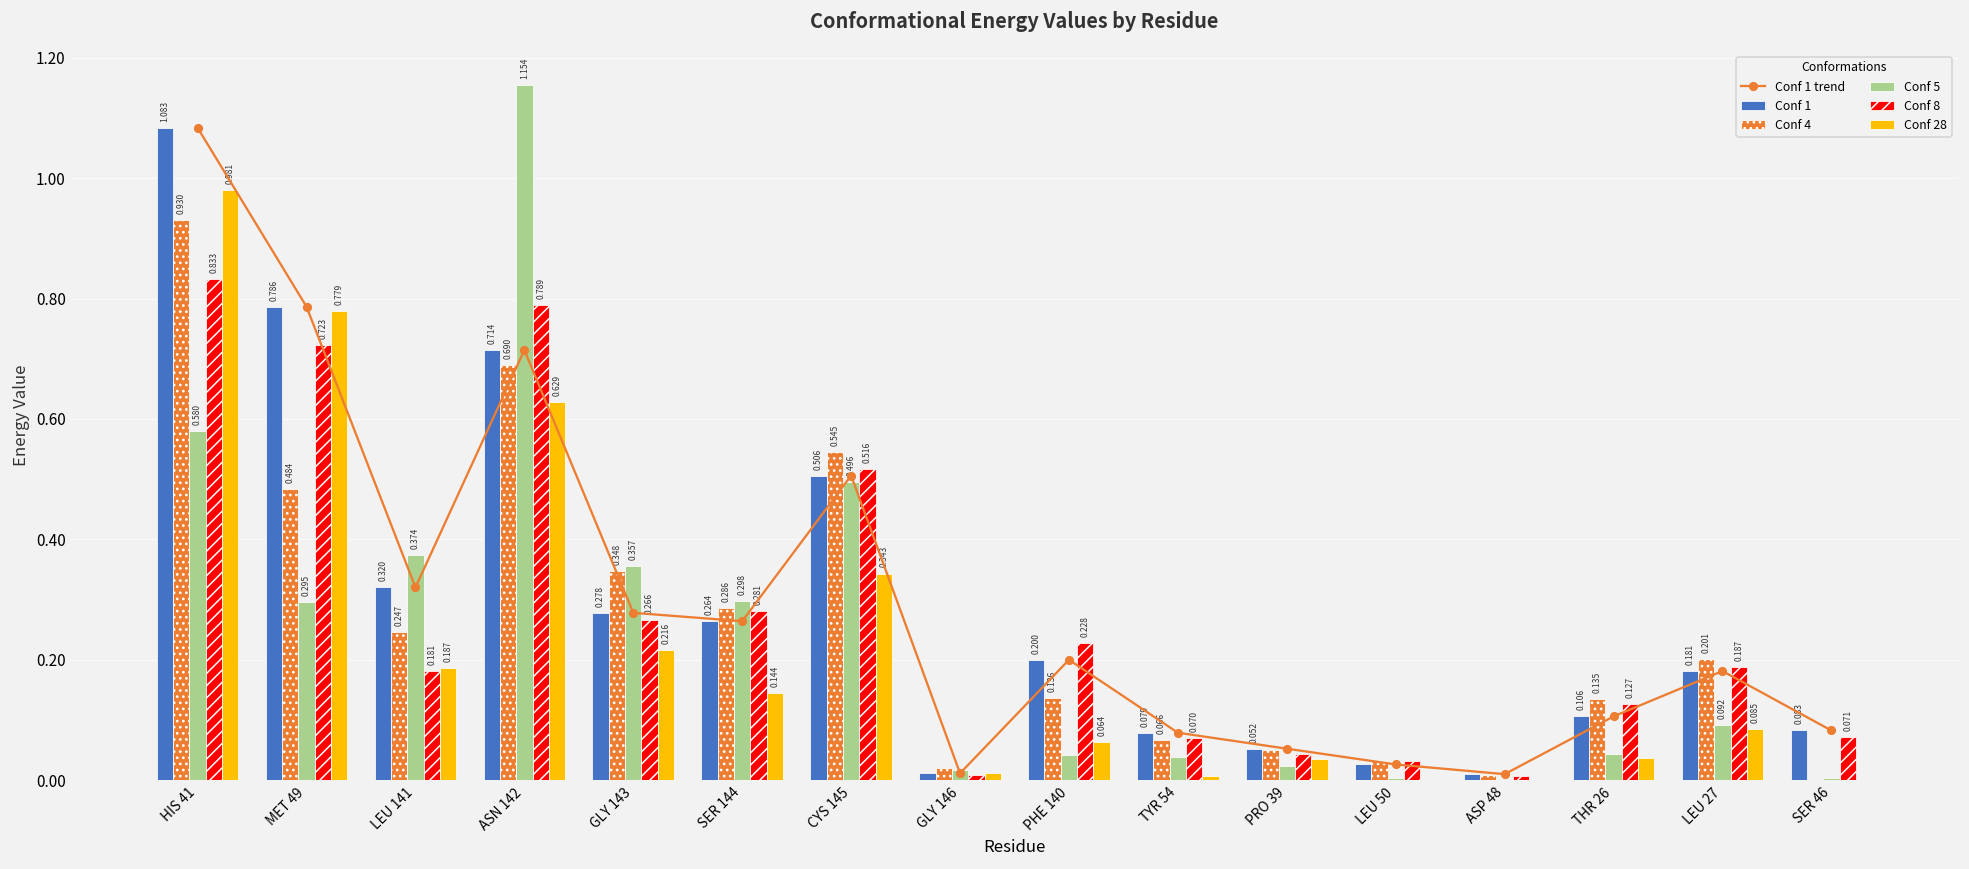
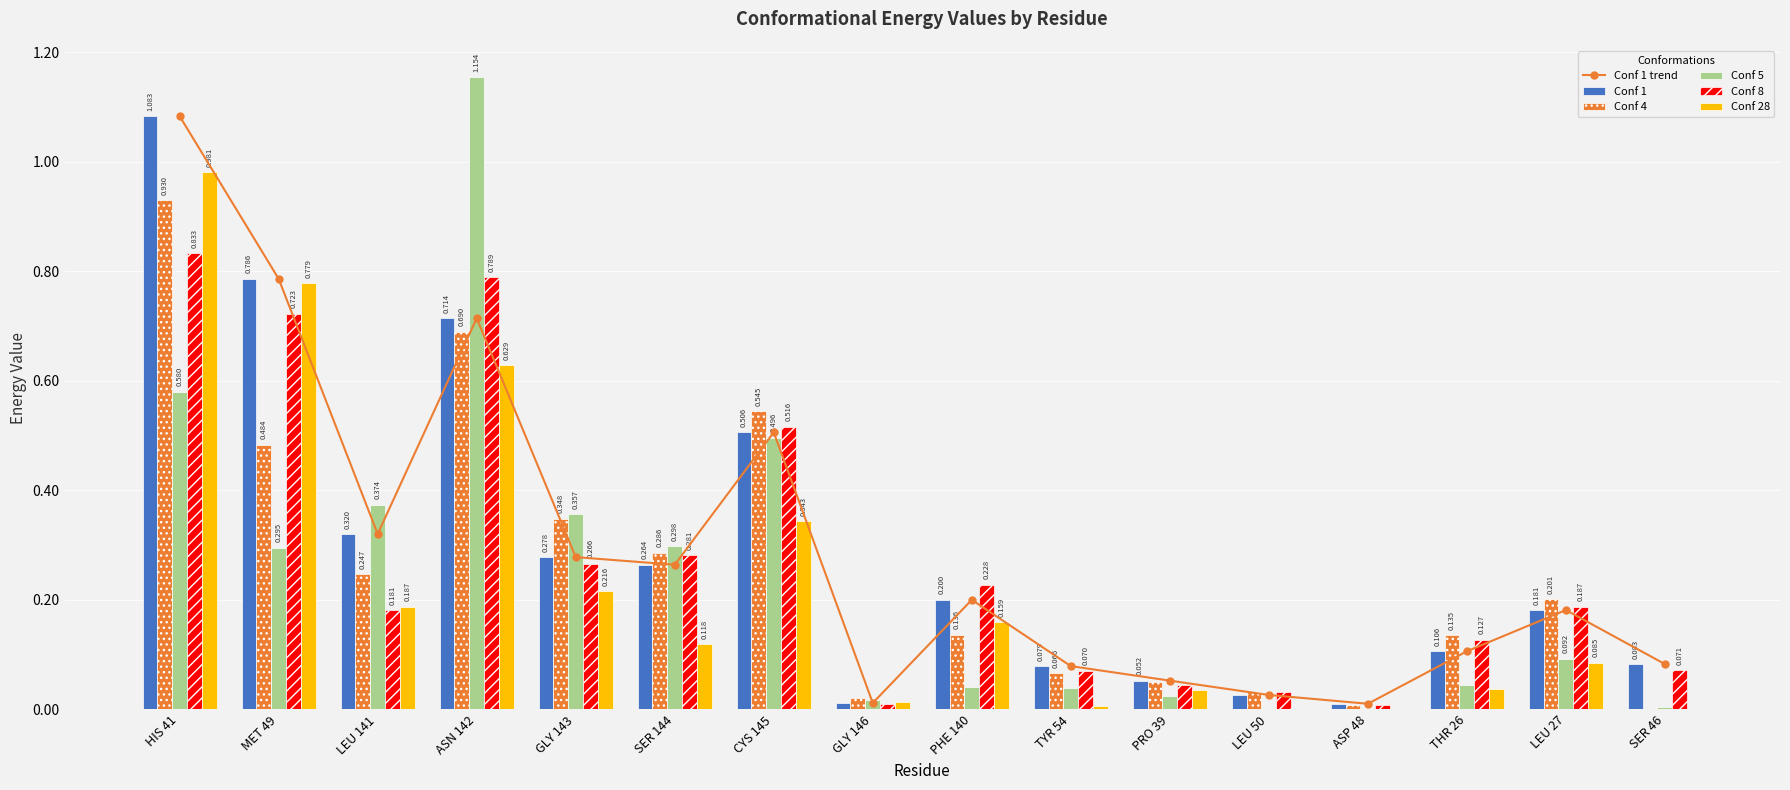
Conf 28, SER 144: 0.144 -> 0.118
Conf 28, PHE 140: 0.064 -> 0.159
